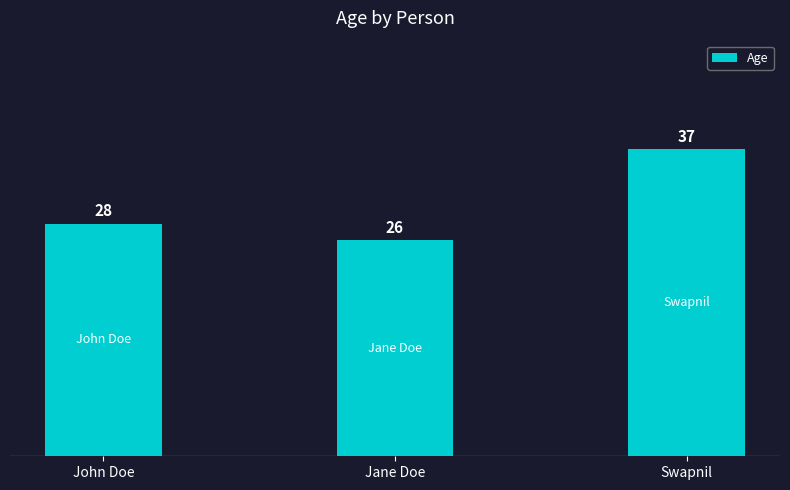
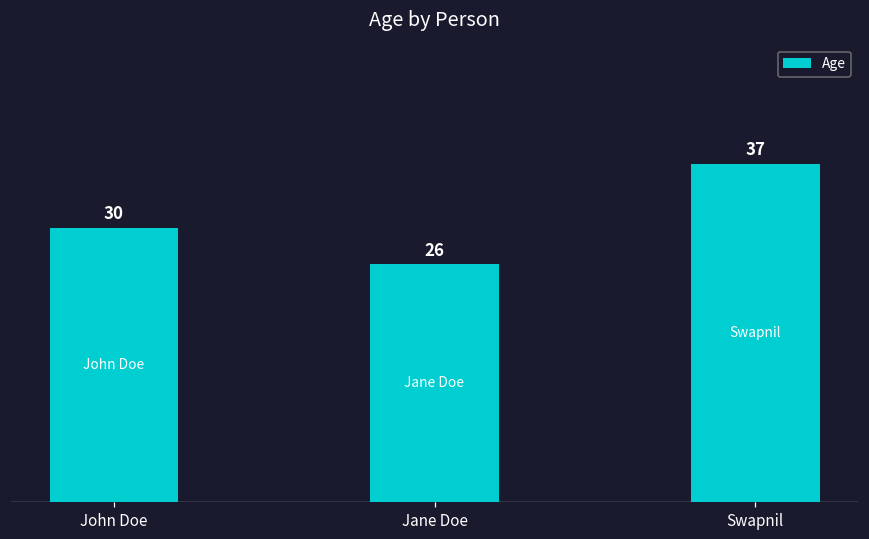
John Doe: 28 -> 30
